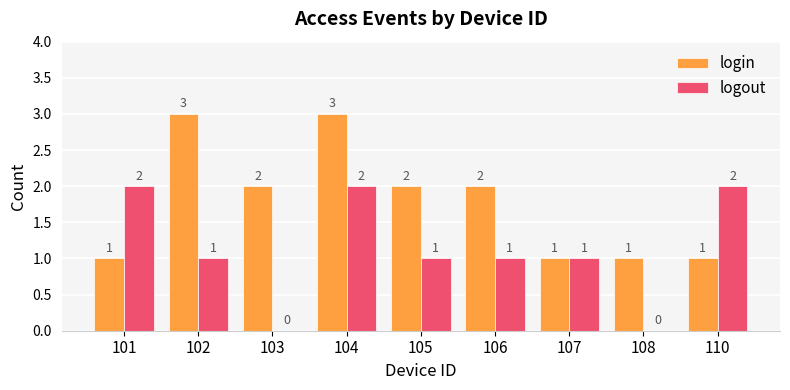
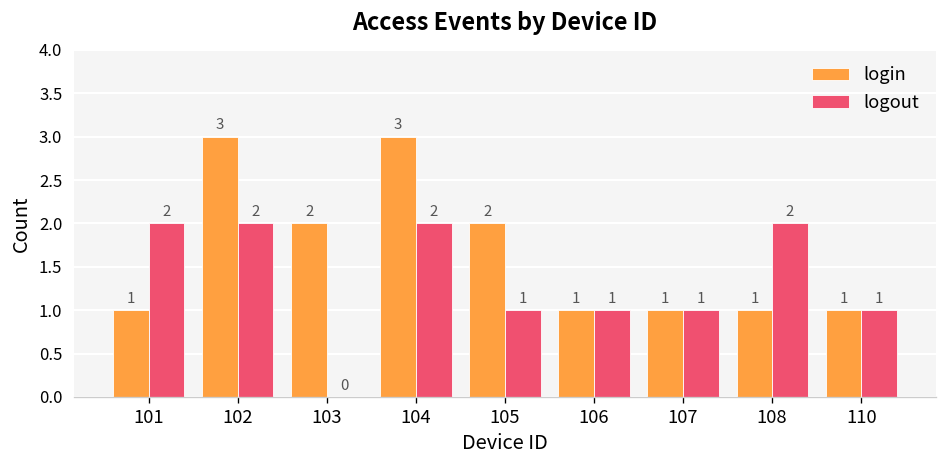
logout, 102: 1 -> 2
login, 106: 2 -> 1
logout, 108: 0 -> 2
logout, 110: 2 -> 1
